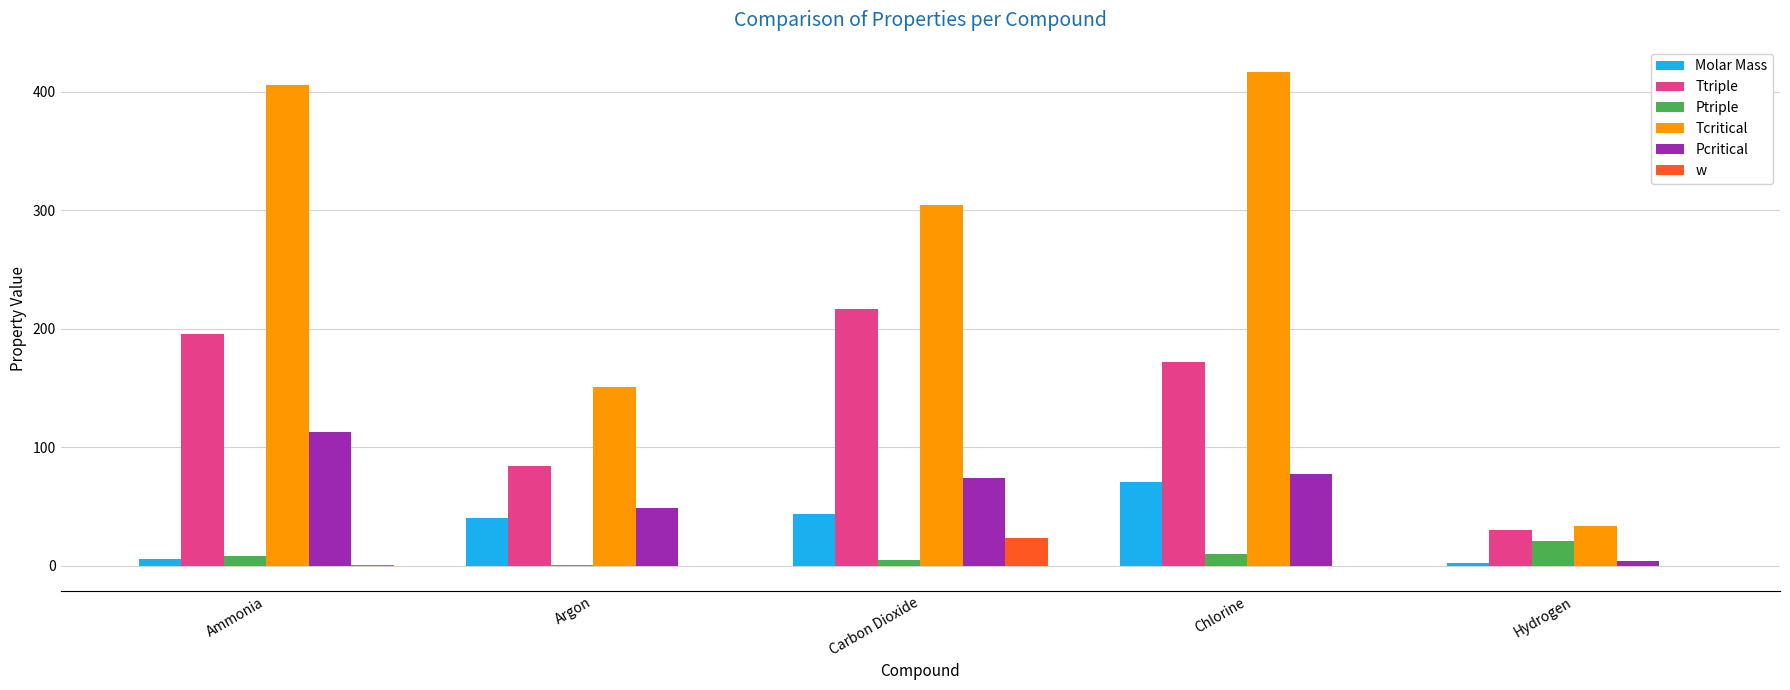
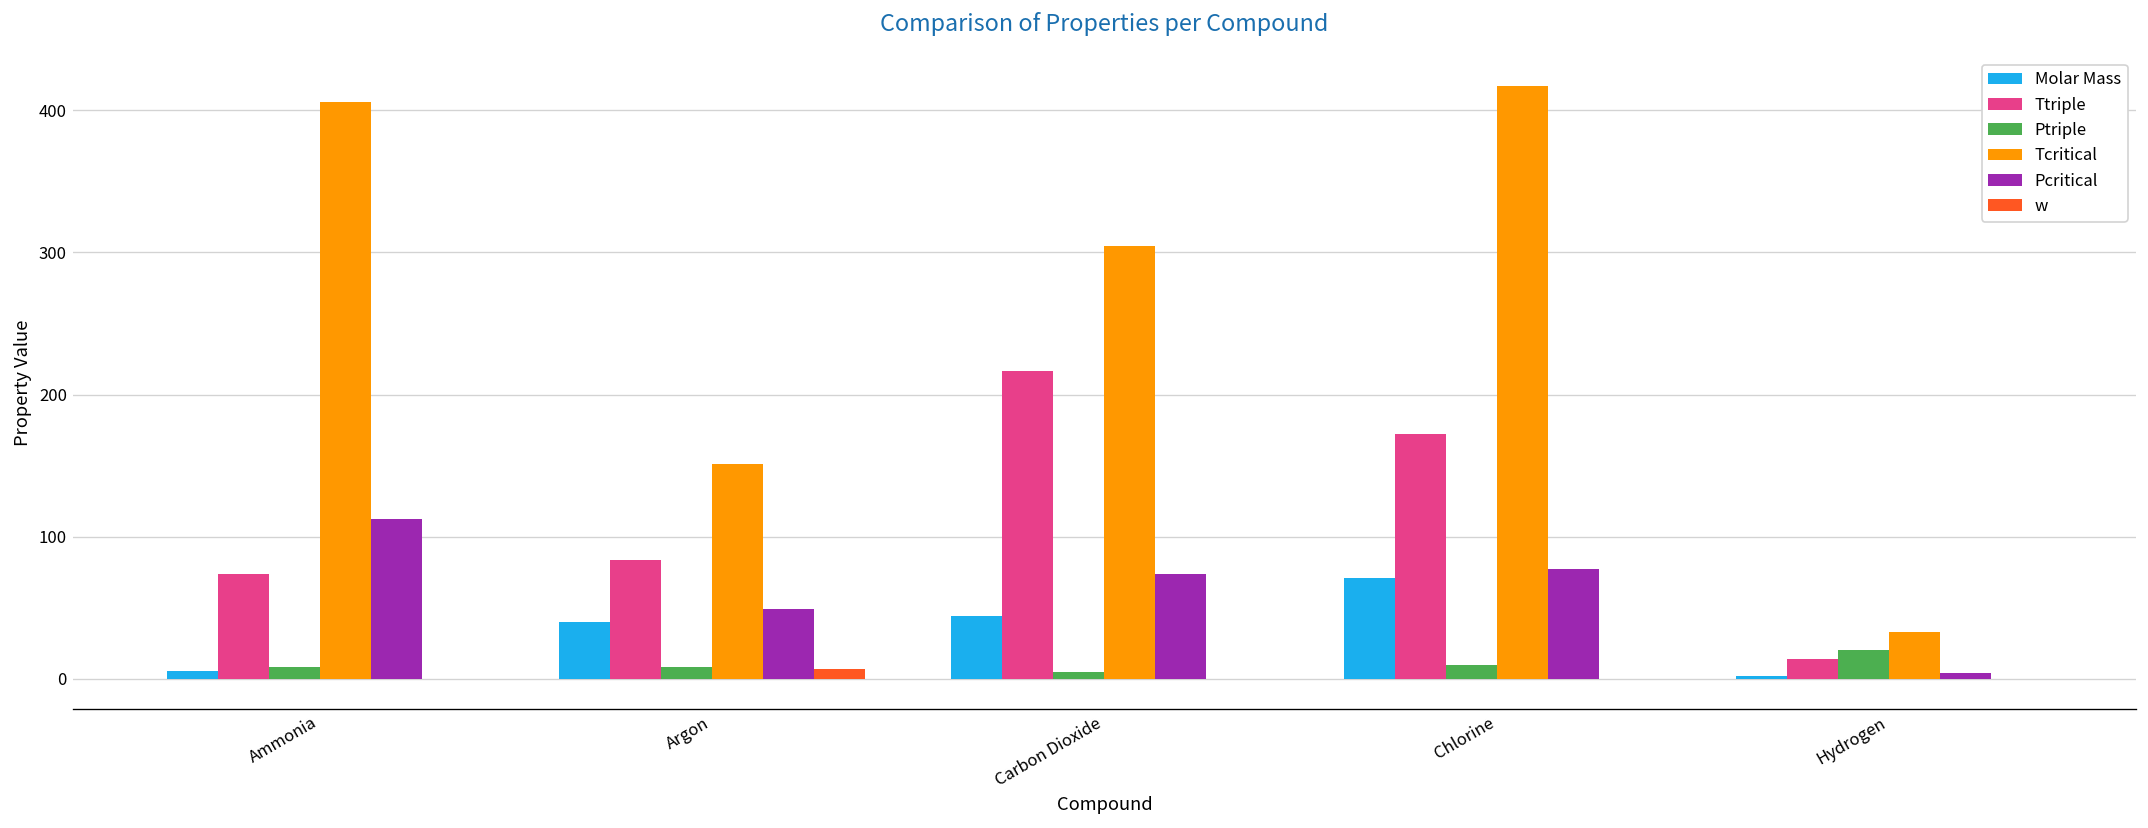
Ttriple, Ammonia: 196 -> 74
Ptriple, Argon: 1 -> 9
w, Argon: 0 -> 7
w, Carbon Dioxide: 24 -> 0
Ttriple, Hydrogen: 31 -> 14
